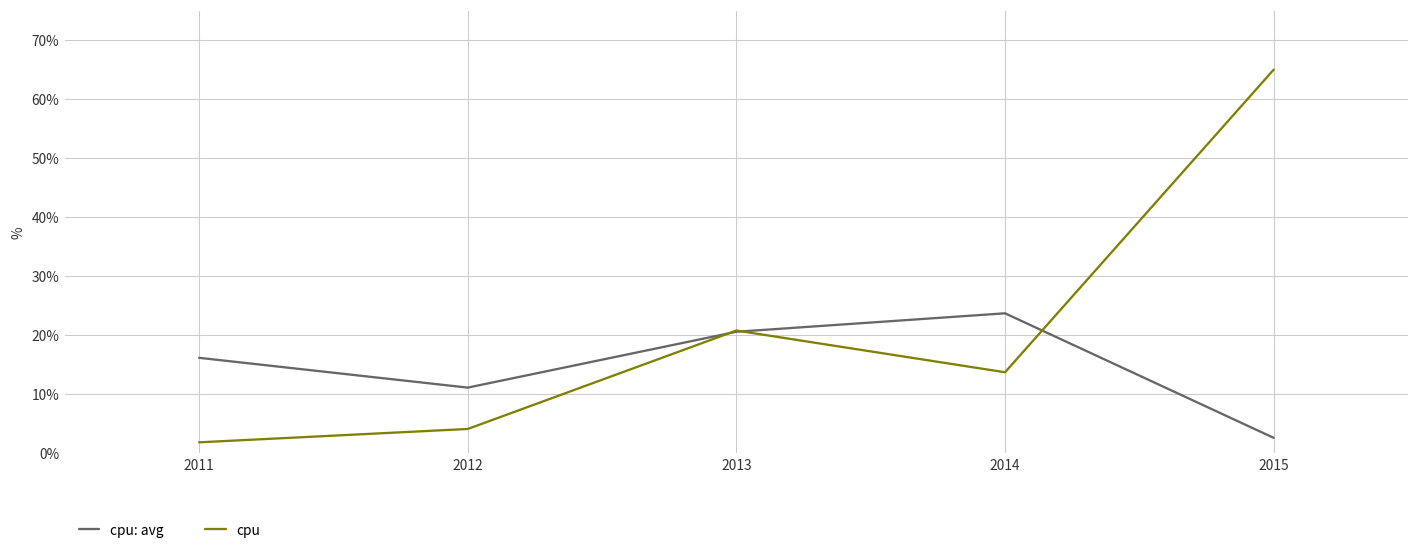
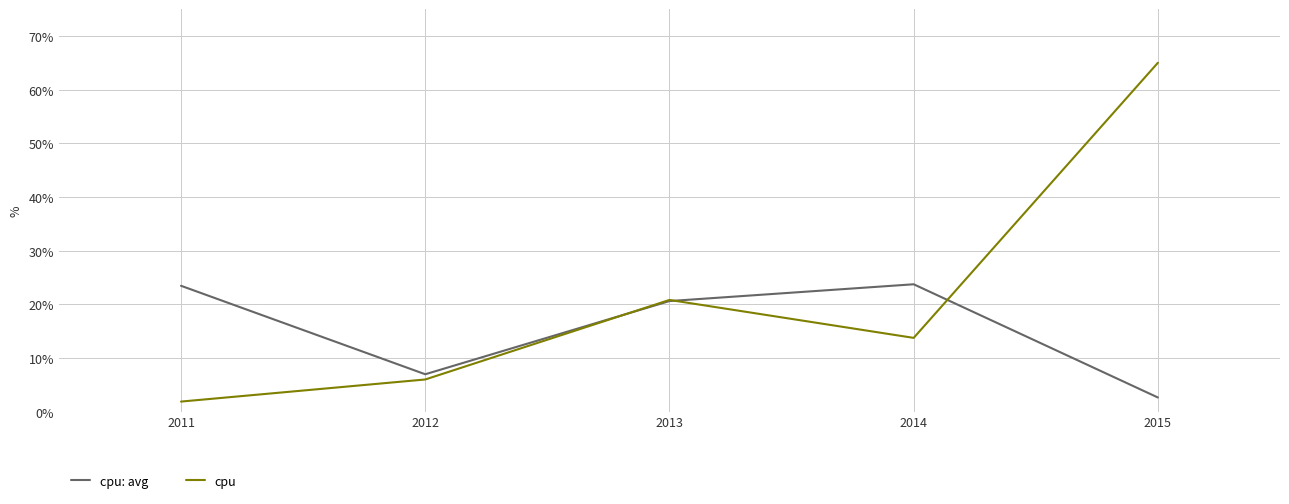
cpu: avg, 2011: 16% -> 23%
cpu: avg, 2012: 11% -> 7%
cpu, 2012: 4% -> 6%
